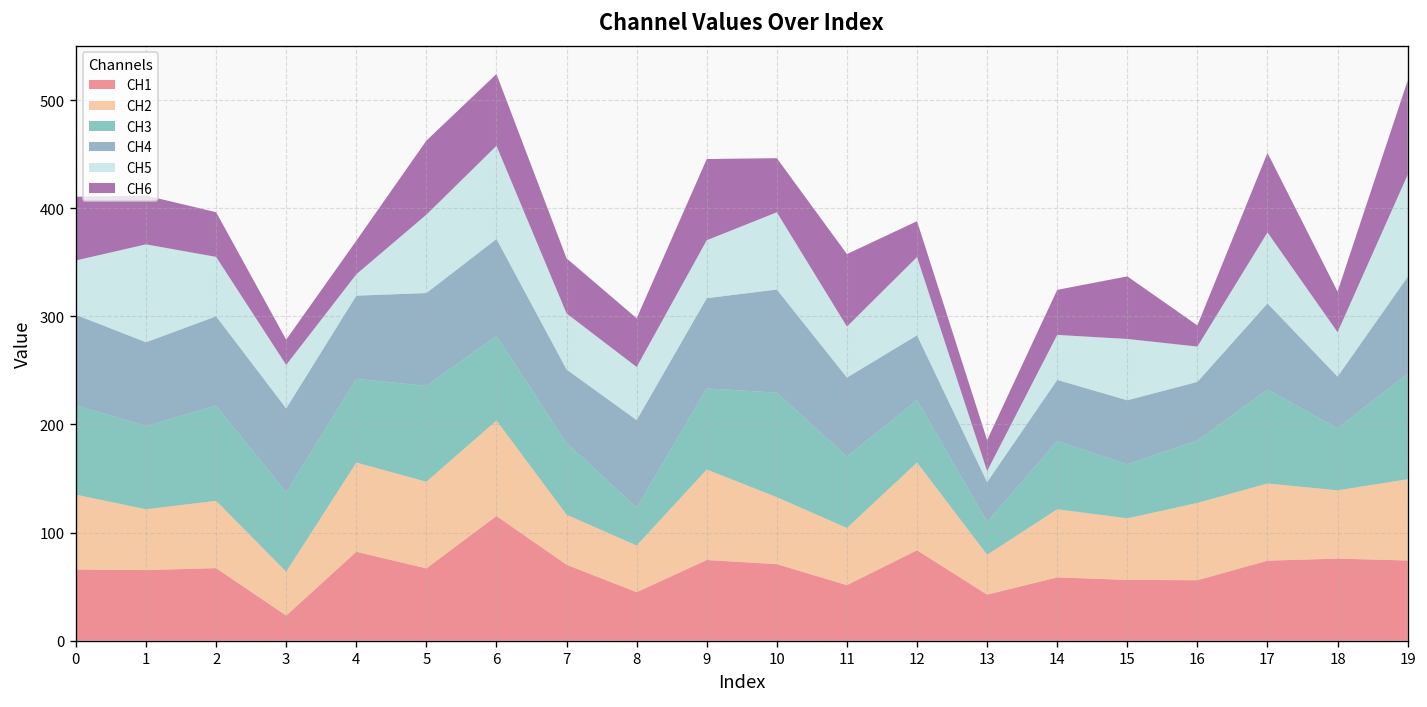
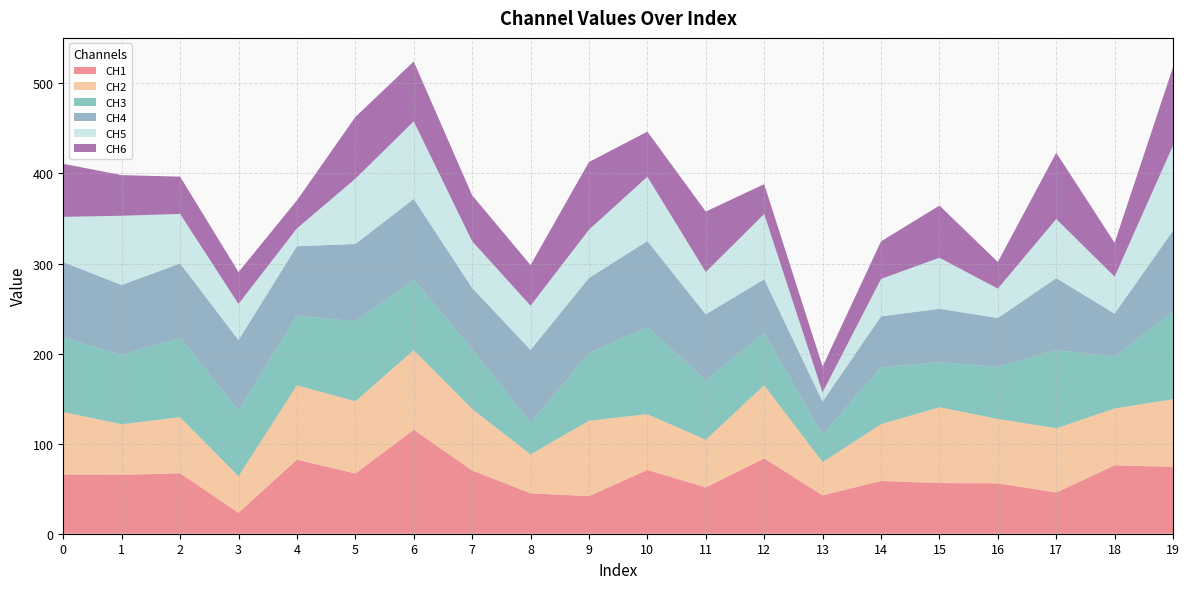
CH5, 1: 90 -> 80
CH6, 3: 20 -> 40
CH2, 7: 50 -> 70
CH1, 9: 70 -> 40
CH2, 15: 60 -> 80
CH6, 16: 20 -> 30
CH1, 17: 70 -> 50
